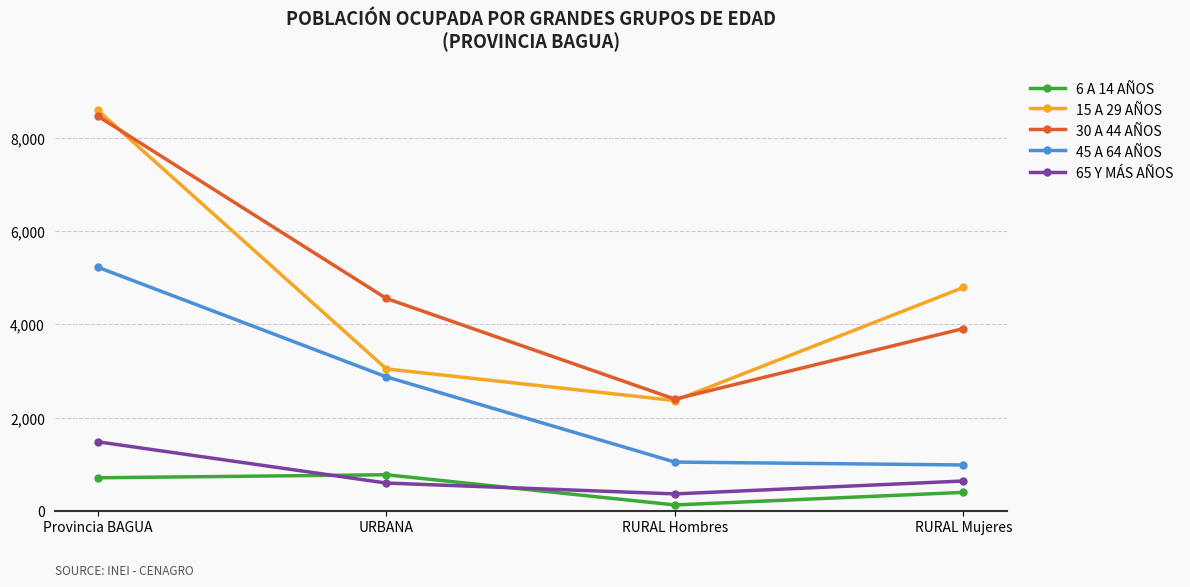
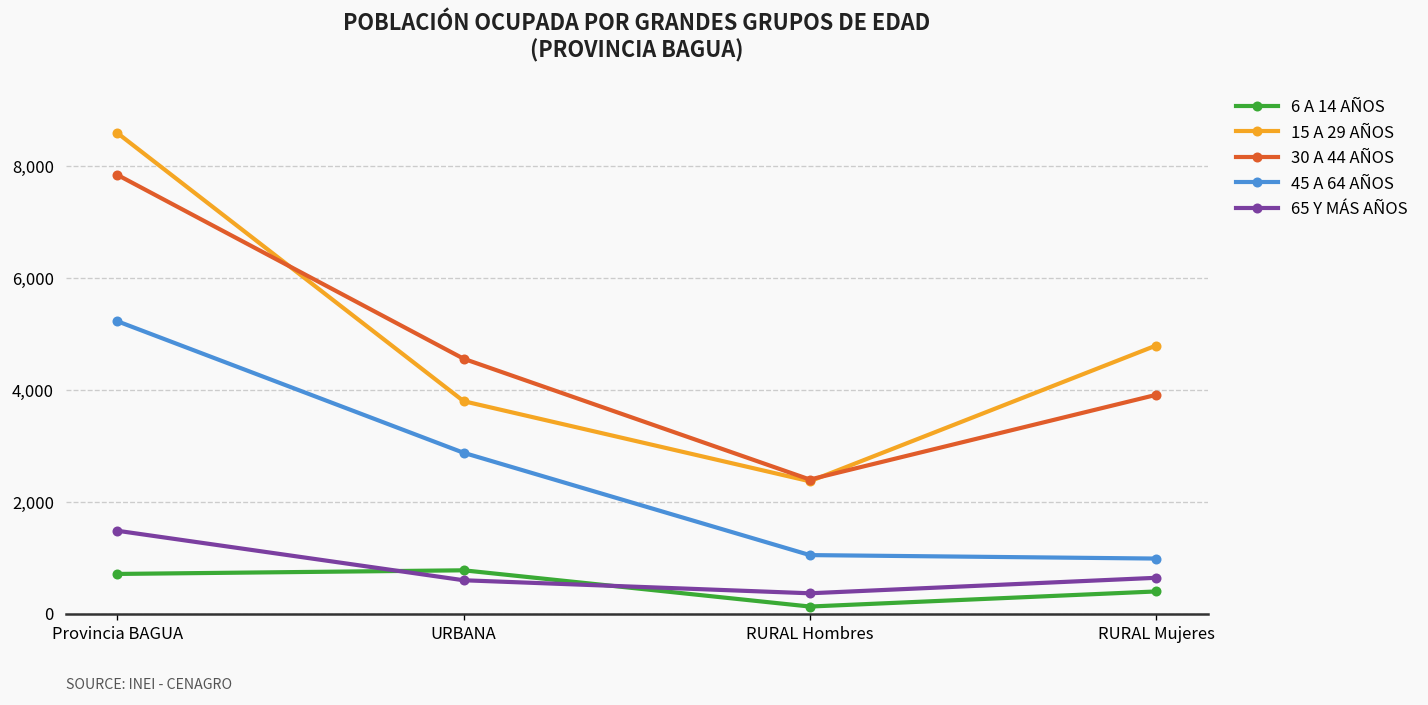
30 A 44 AÑOS, Provincia BAGUA: 8,500 -> 7,800
15 A 29 AÑOS, URBANA: 3,000 -> 3,800
